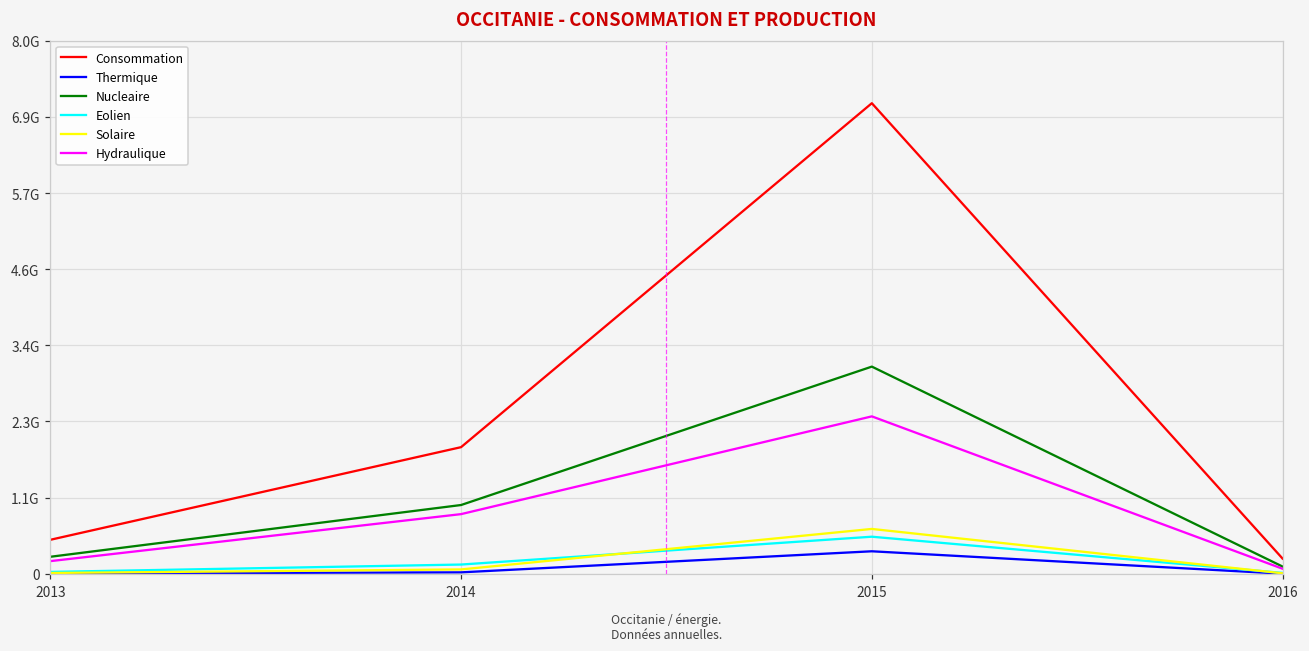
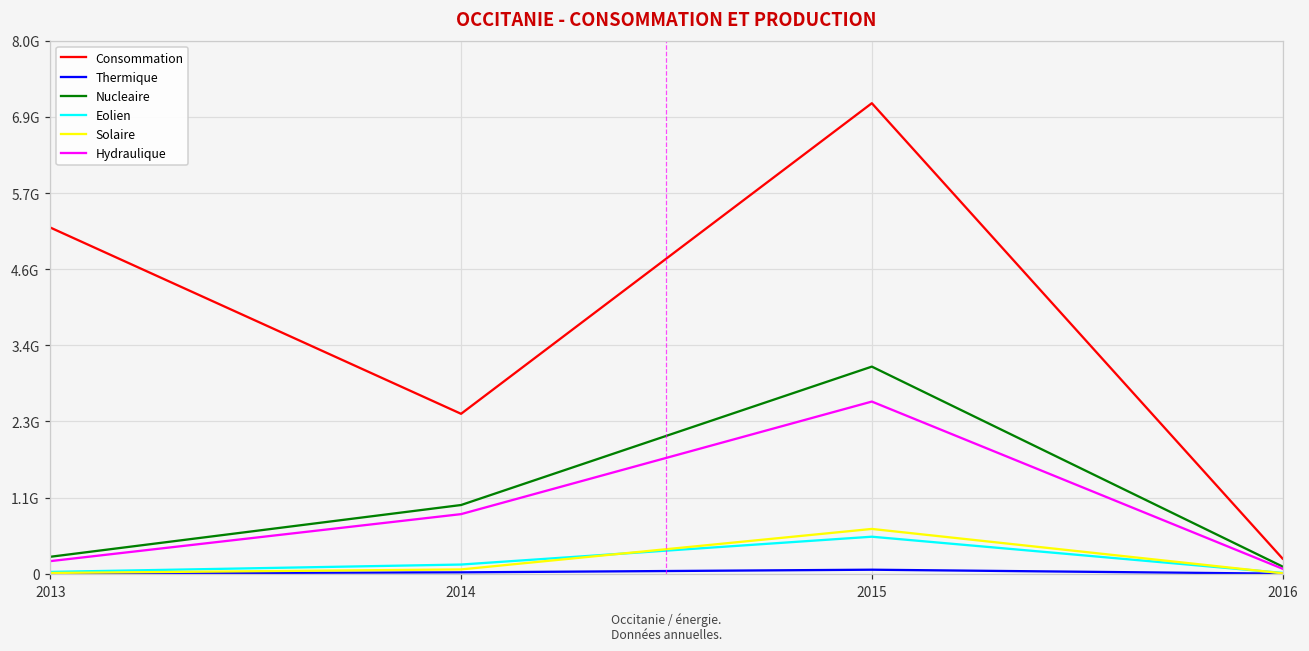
Consommation, 2013: 500000000 -> 5200000000
Consommation, 2014: 1900000000 -> 2400000000
Thermique, 2015: 300000000 -> 100000000
Hydraulique, 2015: 2400000000 -> 2600000000
